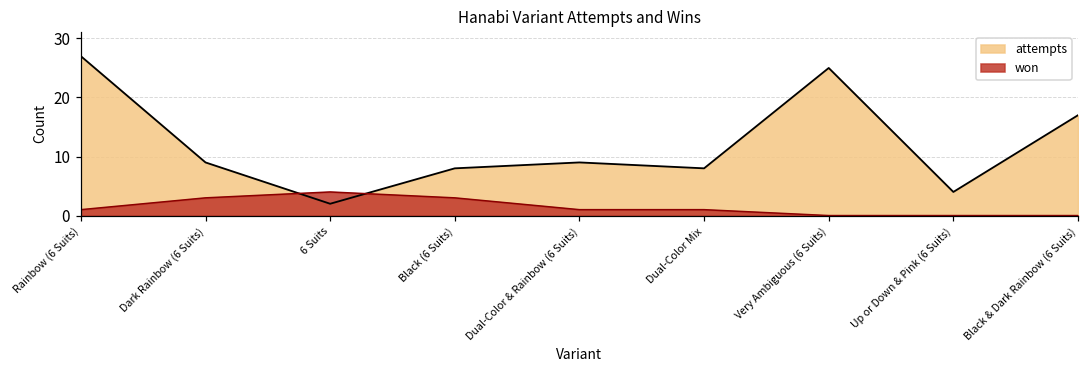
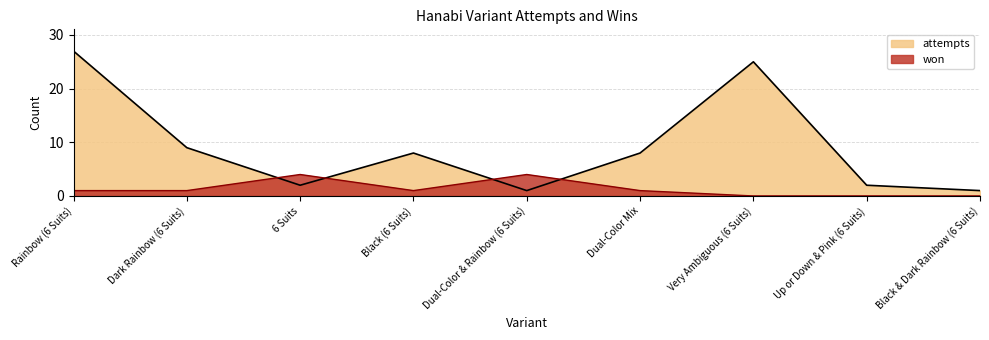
won, Dark Rainbow (6 Suits): 3 -> 1
won, Black (6 Suits): 3 -> 1
attempts, Dual-Color & Rainbow (6 Suits): 9 -> 1
won, Dual-Color & Rainbow (6 Suits): 1 -> 4
attempts, Up or Down & Pink (6 Suits): 4 -> 2
attempts, Black & Dark Rainbow (6 Suits): 17 -> 1
